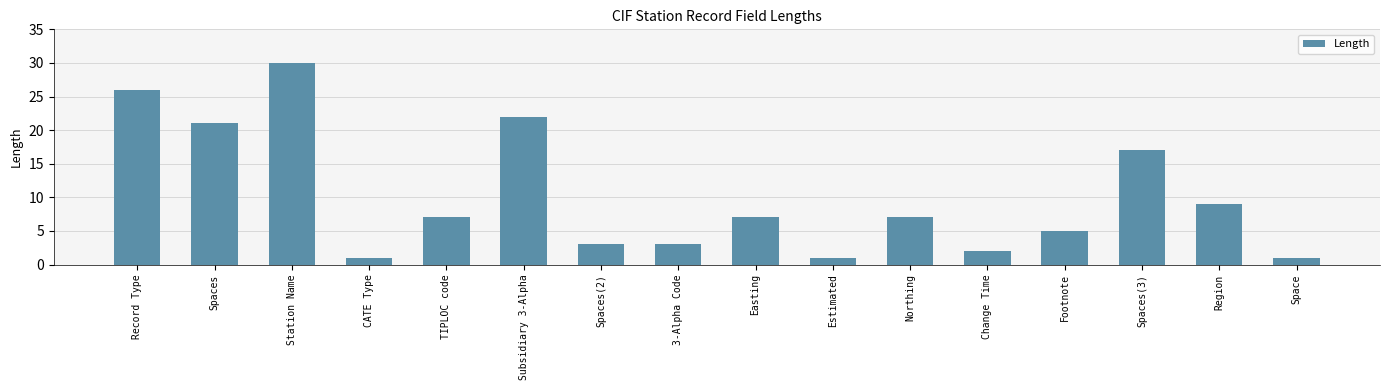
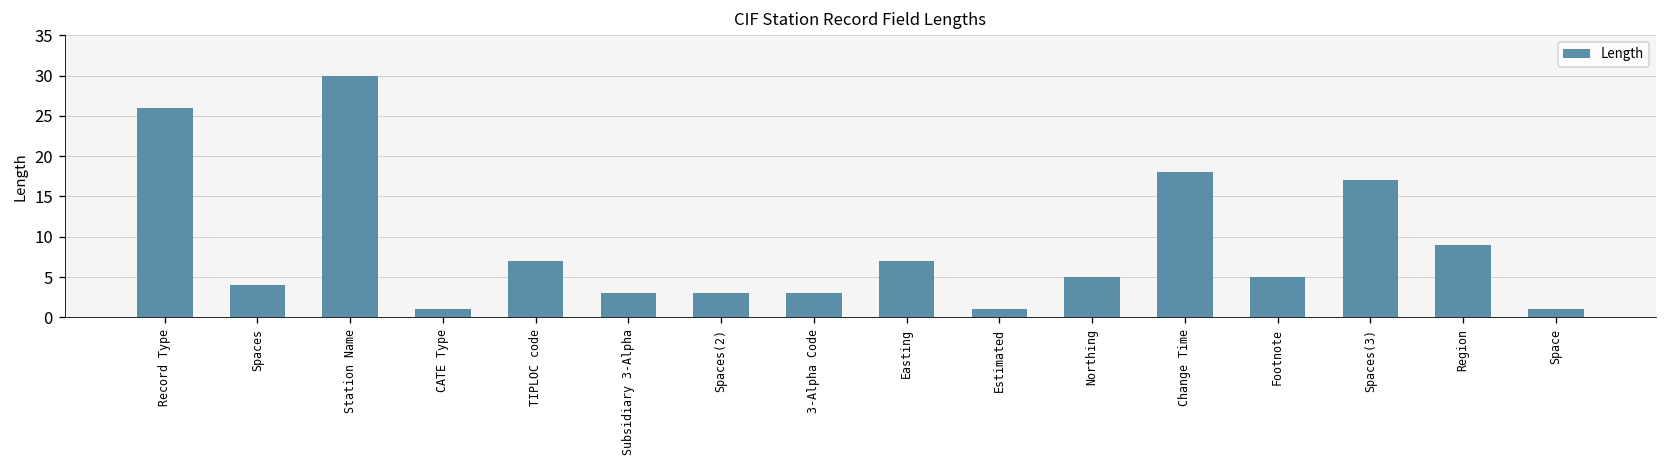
Spaces: 21 -> 4
Subsidiary 3-Alpha: 22 -> 3
Northing: 7 -> 5
Change Time: 2 -> 18
